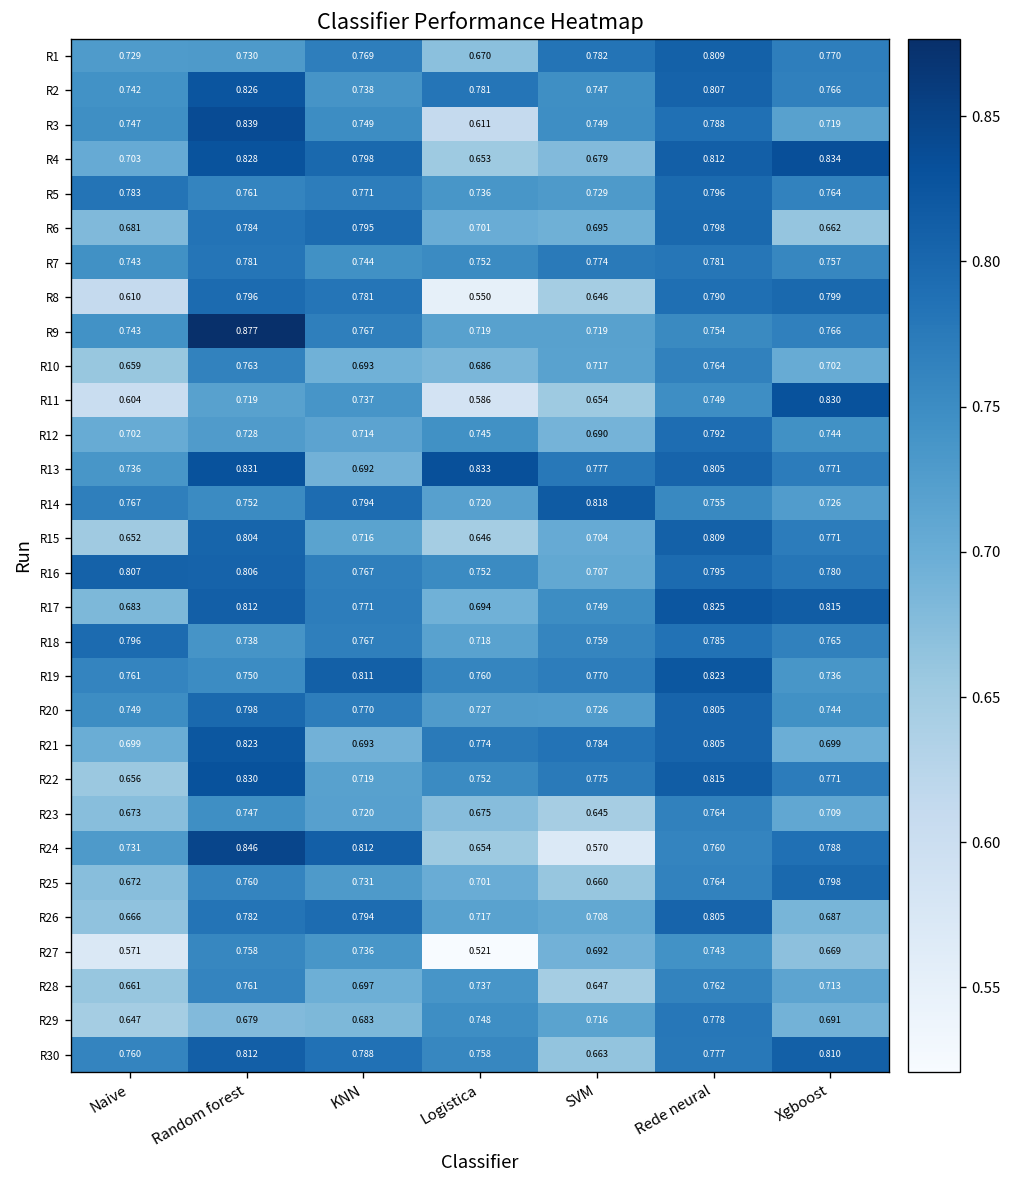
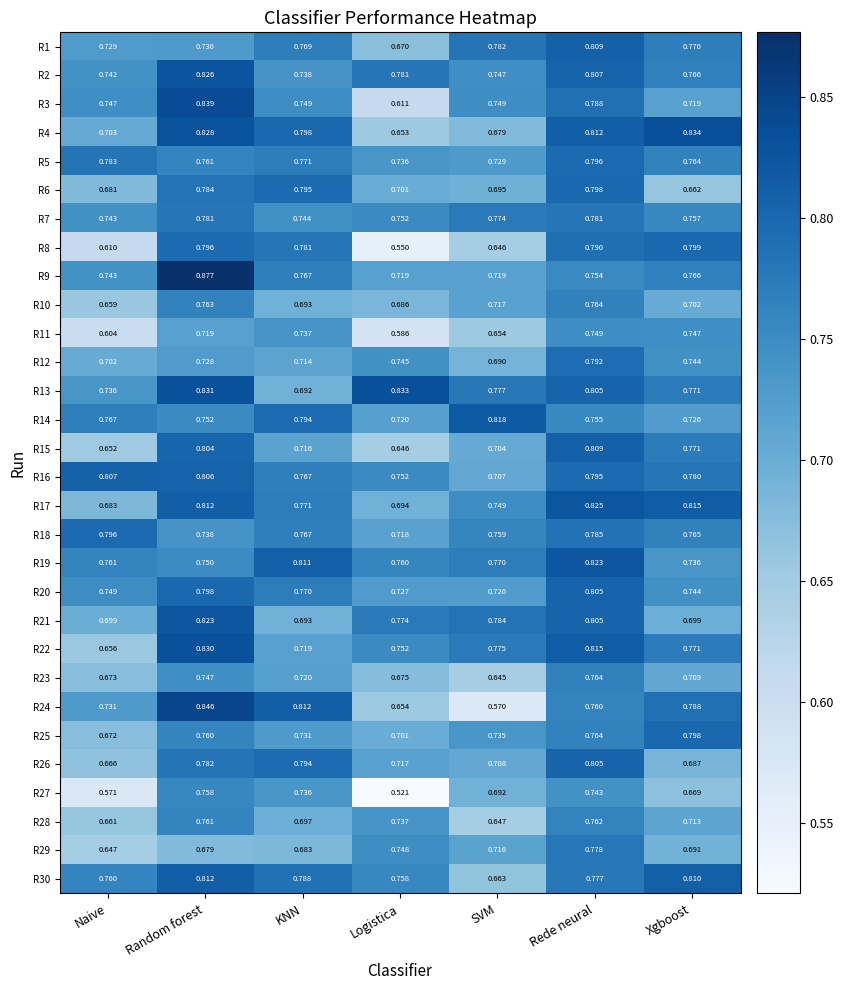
R11, Xgboost: 0.830 -> 0.747
R25, SVM: 0.660 -> 0.735
